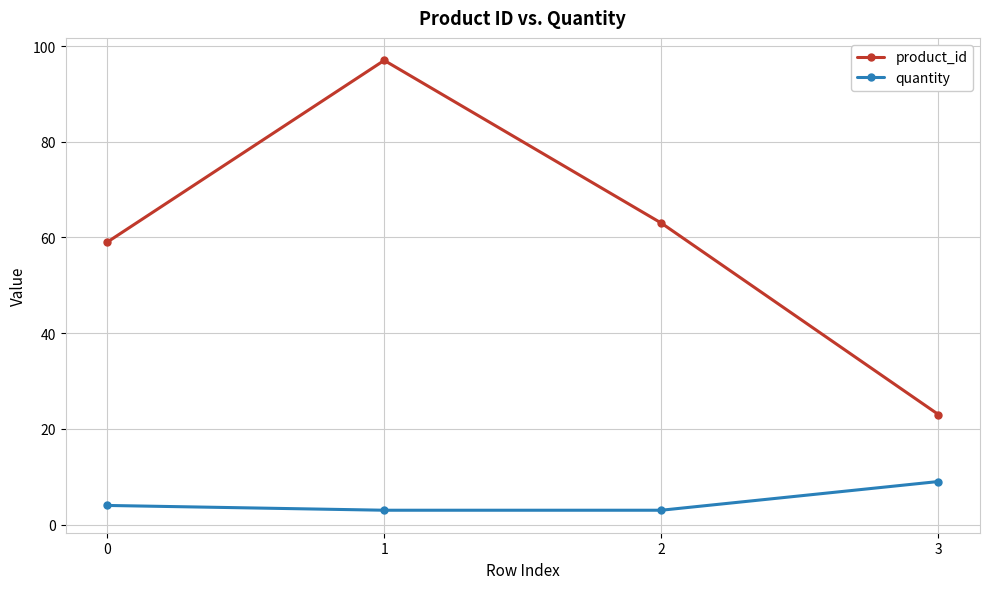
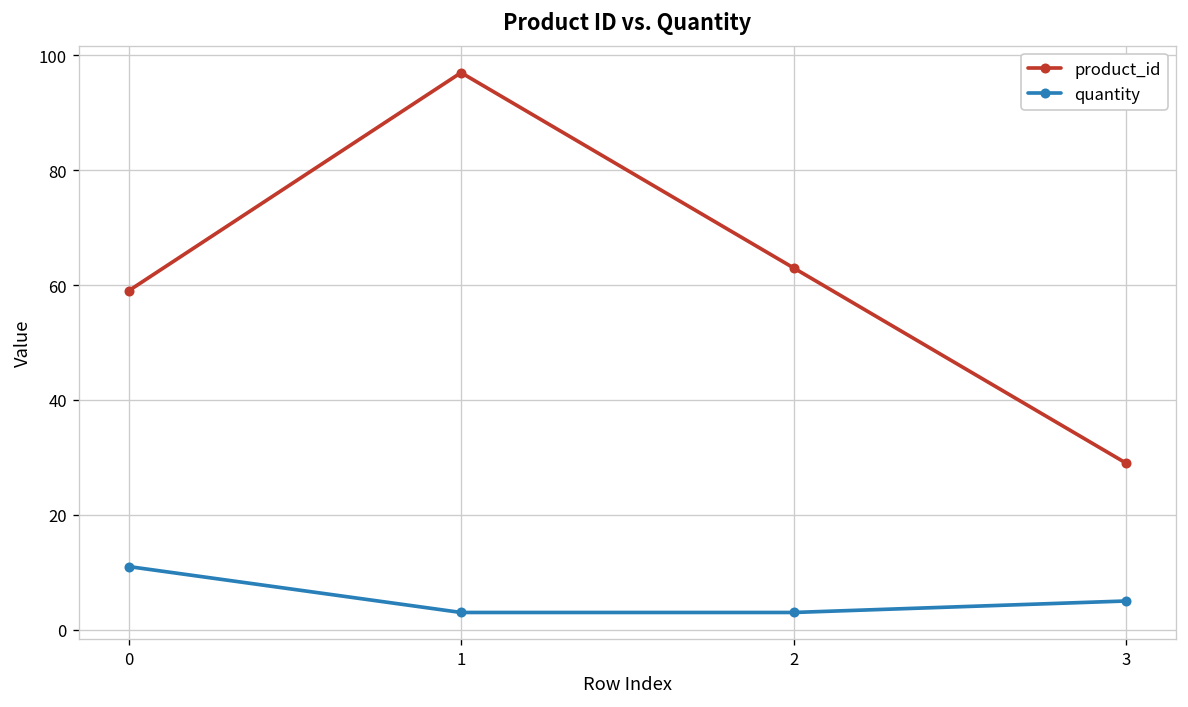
quantity, 0: 4 -> 11
product_id, 3: 23 -> 29
quantity, 3: 9 -> 5
